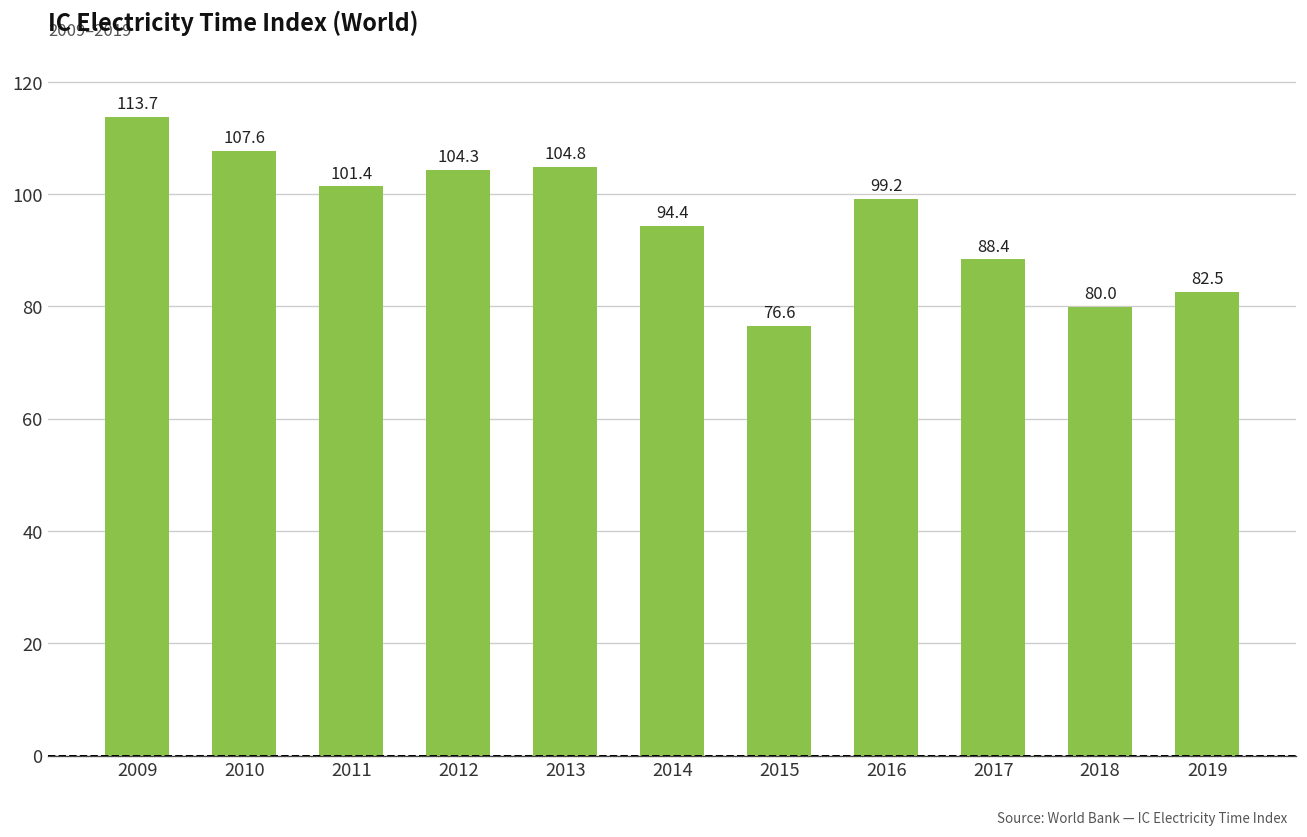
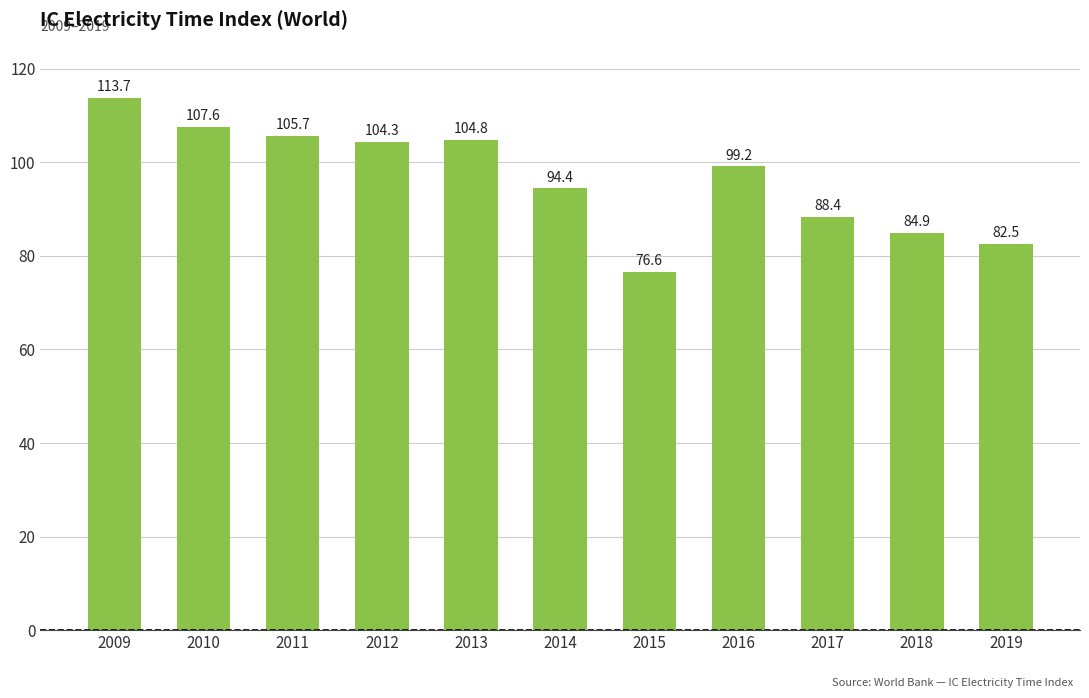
2011: 101.4 -> 105.7
2018: 80.0 -> 84.9
